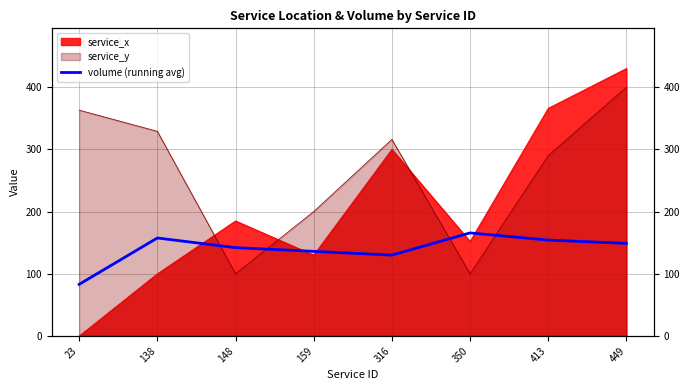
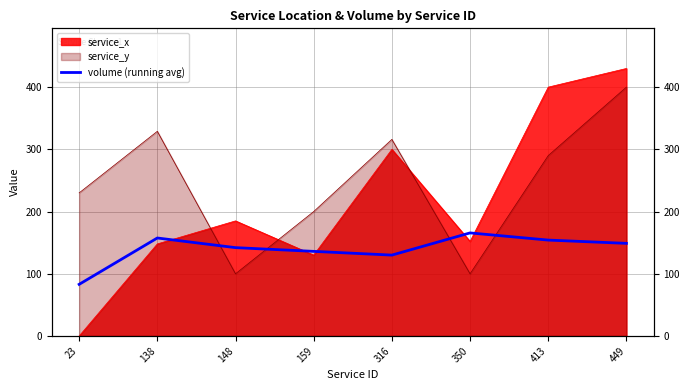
service_y, 23: 360 -> 230
service_x, 138: 100 -> 150
service_x, 413: 370 -> 400
